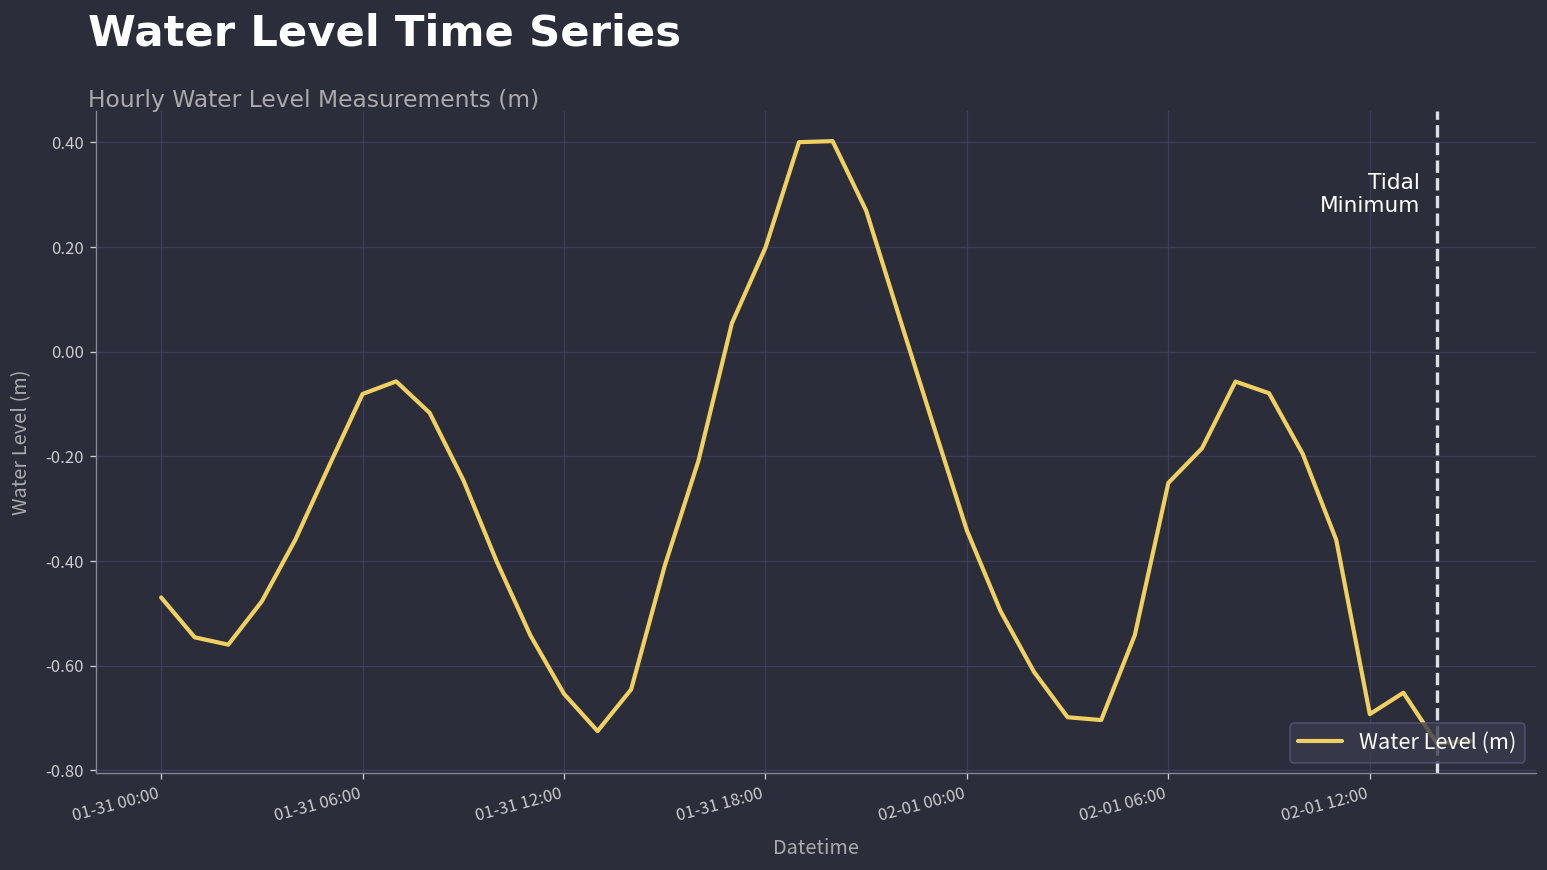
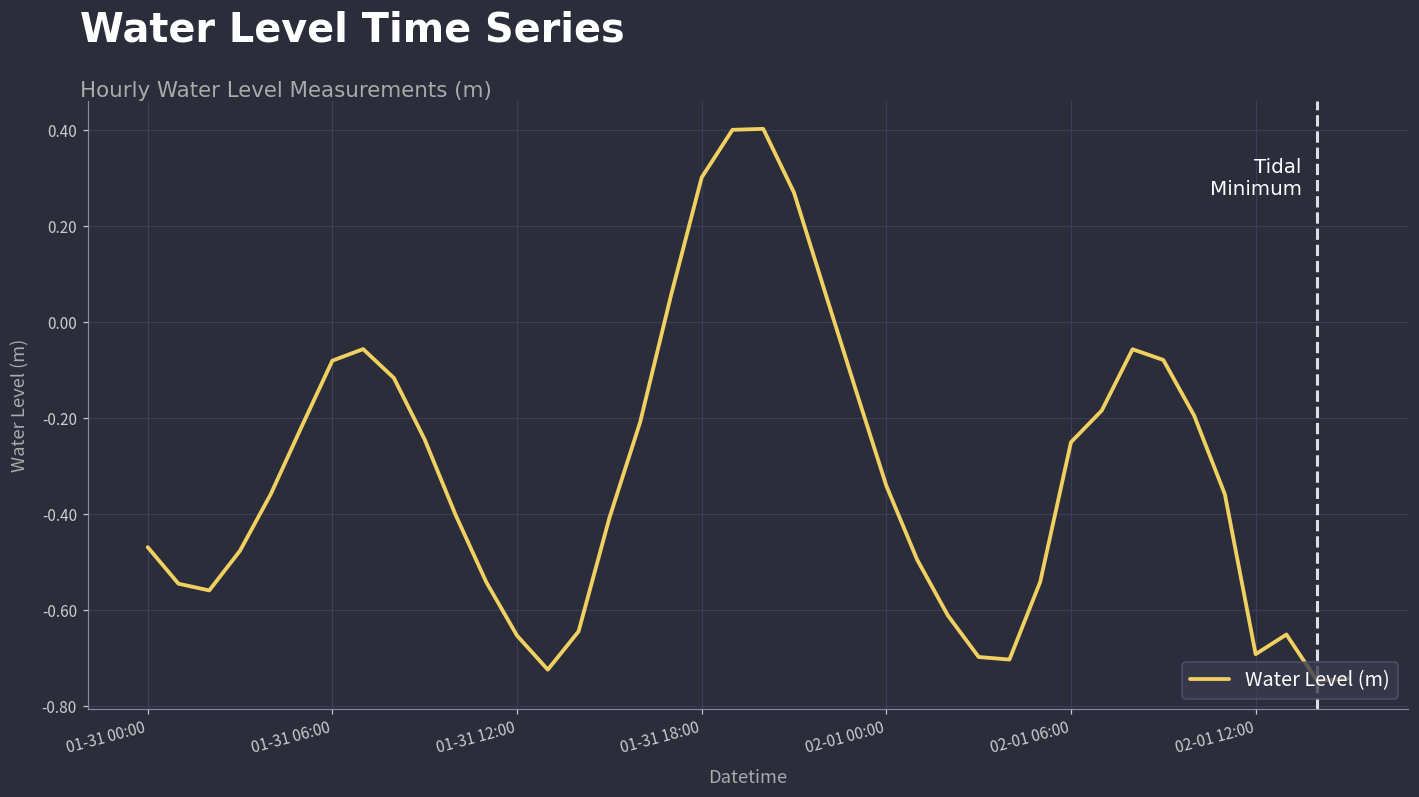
01-31 18:00: 0.20 -> 0.30
